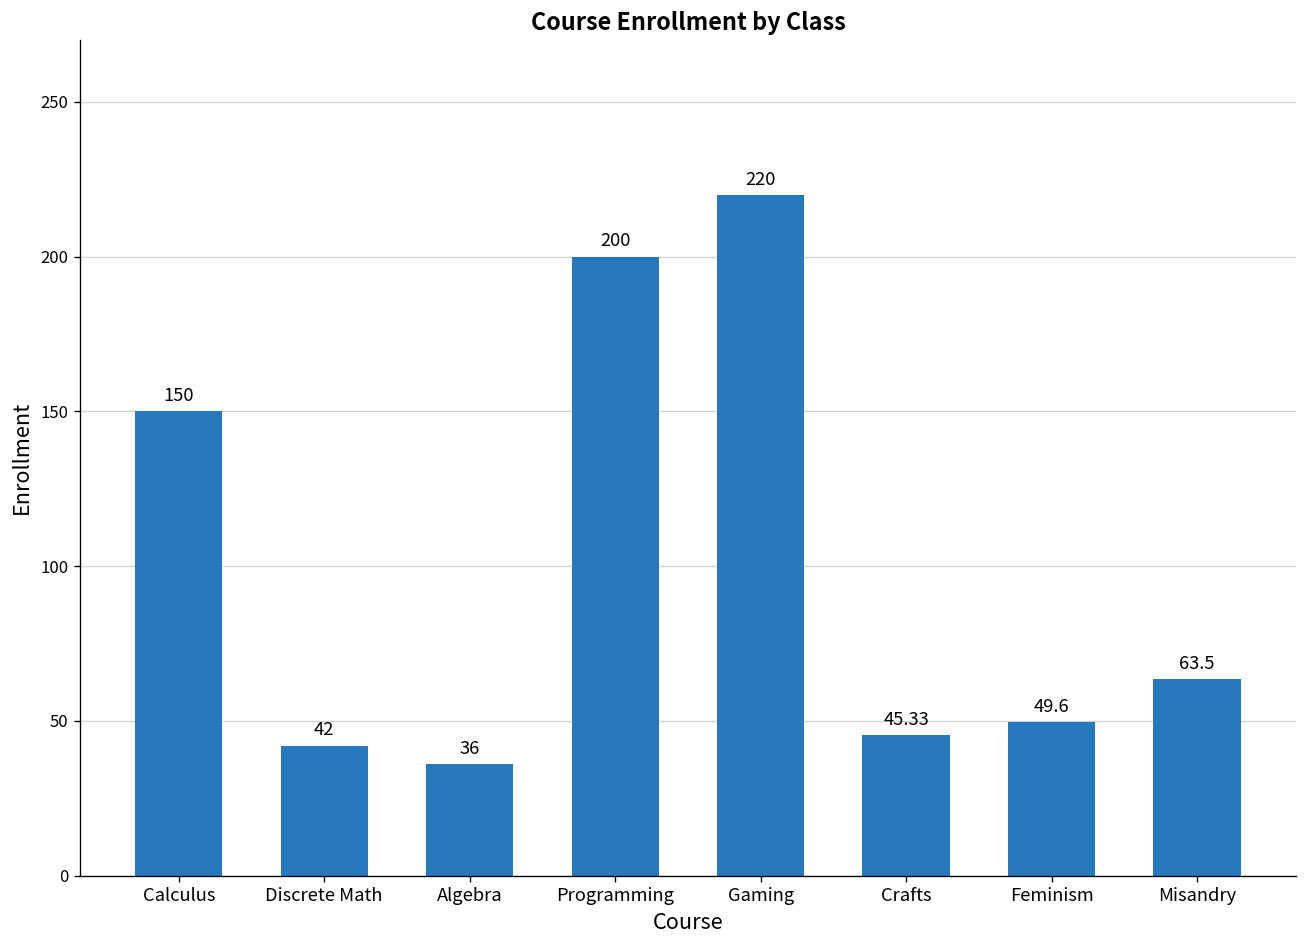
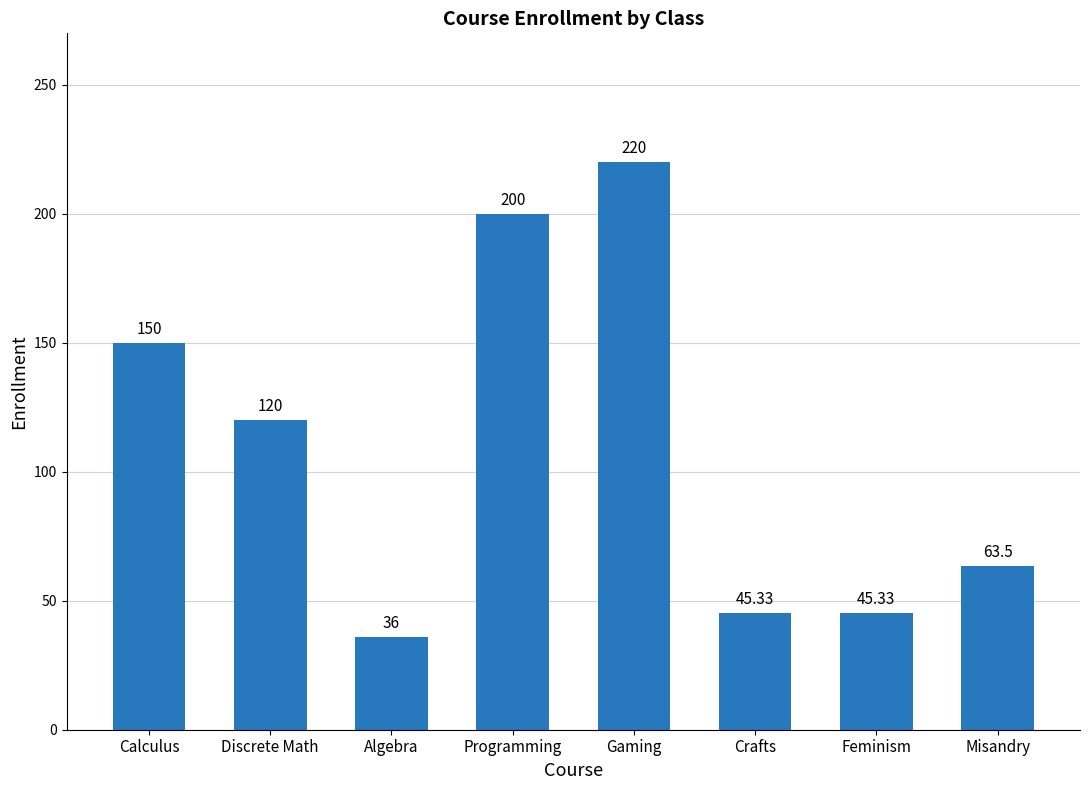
Discrete Math: 42 -> 120
Feminism: 49.6 -> 45.33
